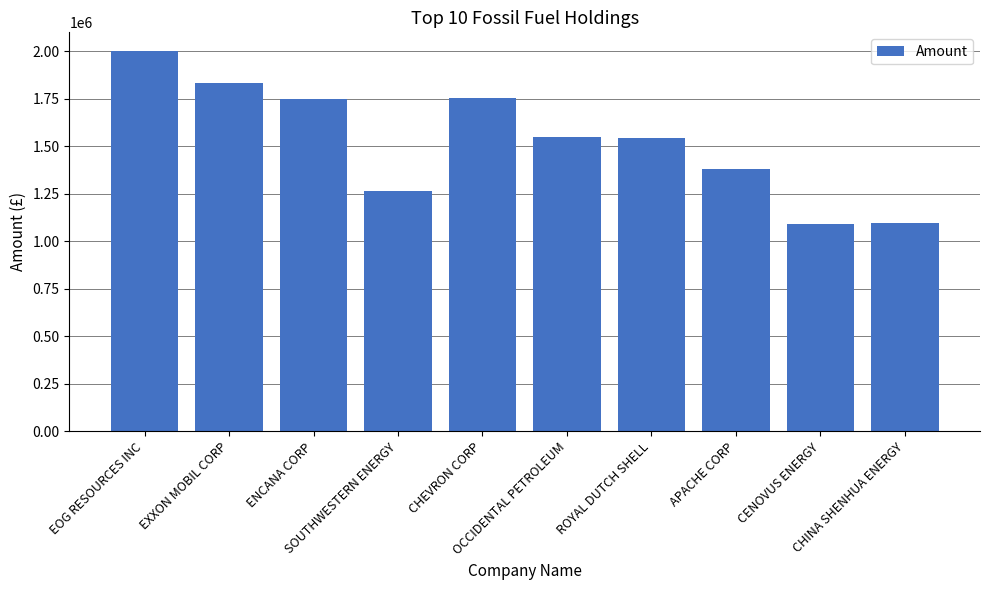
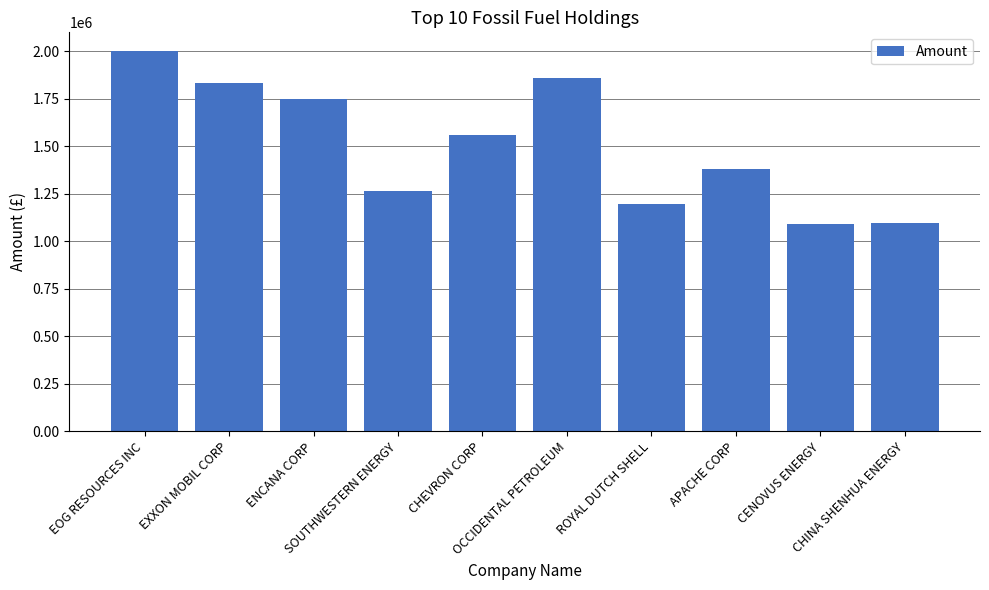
CHEVRON CORP: 1760000 -> 1560000
OCCIDENTAL PETROLEUM: 1550000 -> 1860000
ROYAL DUTCH SHELL: 1550000 -> 1200000
